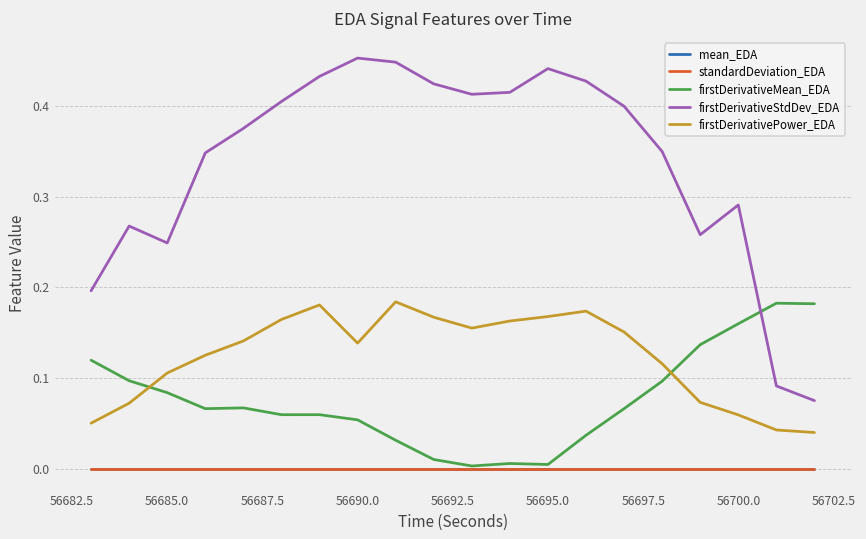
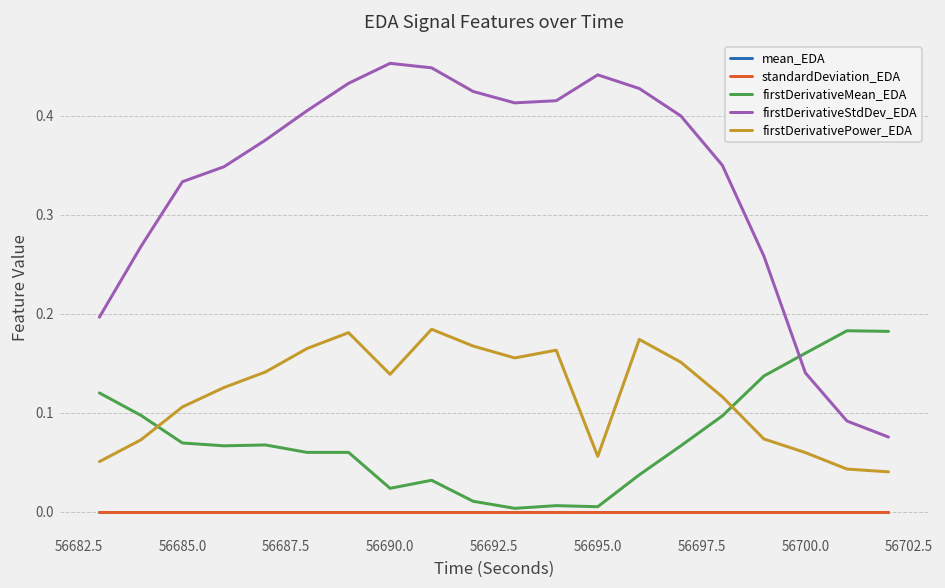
firstDerivativeMean_EDA, 56685.0: 0.08 -> 0.07
firstDerivativeStdDev_EDA, 56685.0: 0.25 -> 0.33
firstDerivativeMean_EDA, 56690.0: 0.05 -> 0.02
firstDerivativePower_EDA, 56695.0: 0.17 -> 0.06
firstDerivativeStdDev_EDA, 56700.0: 0.29 -> 0.14
